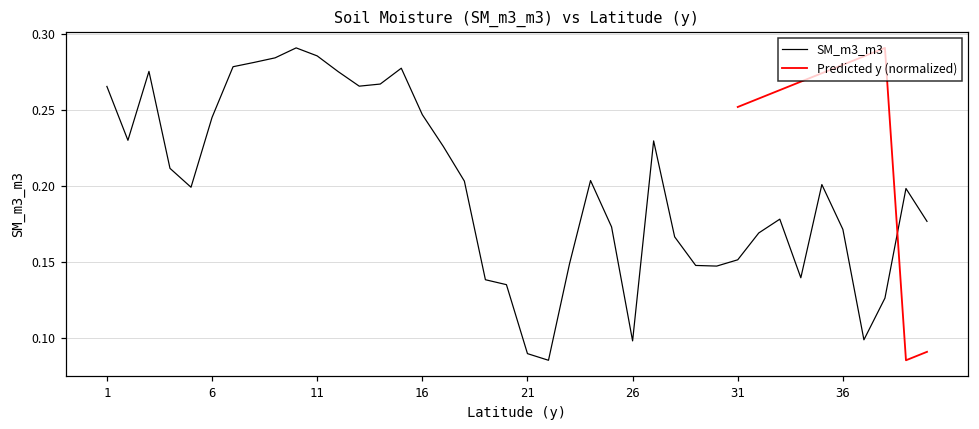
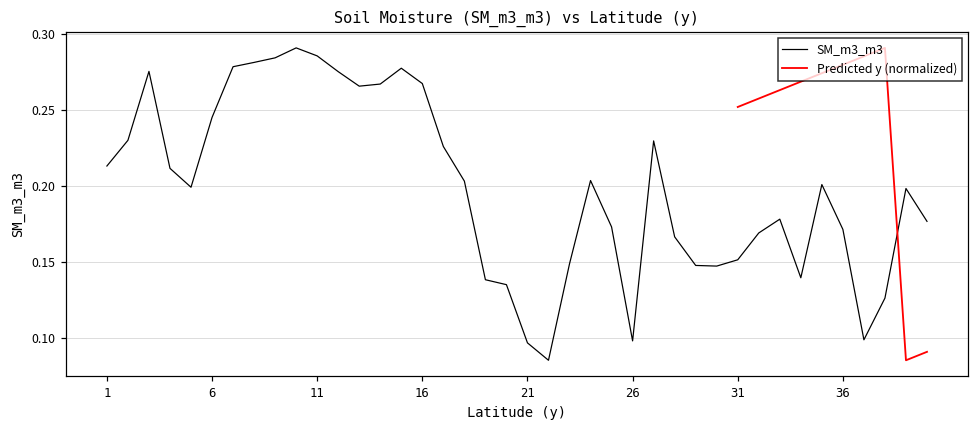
SM_m3_m3, 1: 0.265 -> 0.213
SM_m3_m3, 16: 0.247 -> 0.267
SM_m3_m3, 21: 0.090 -> 0.097
